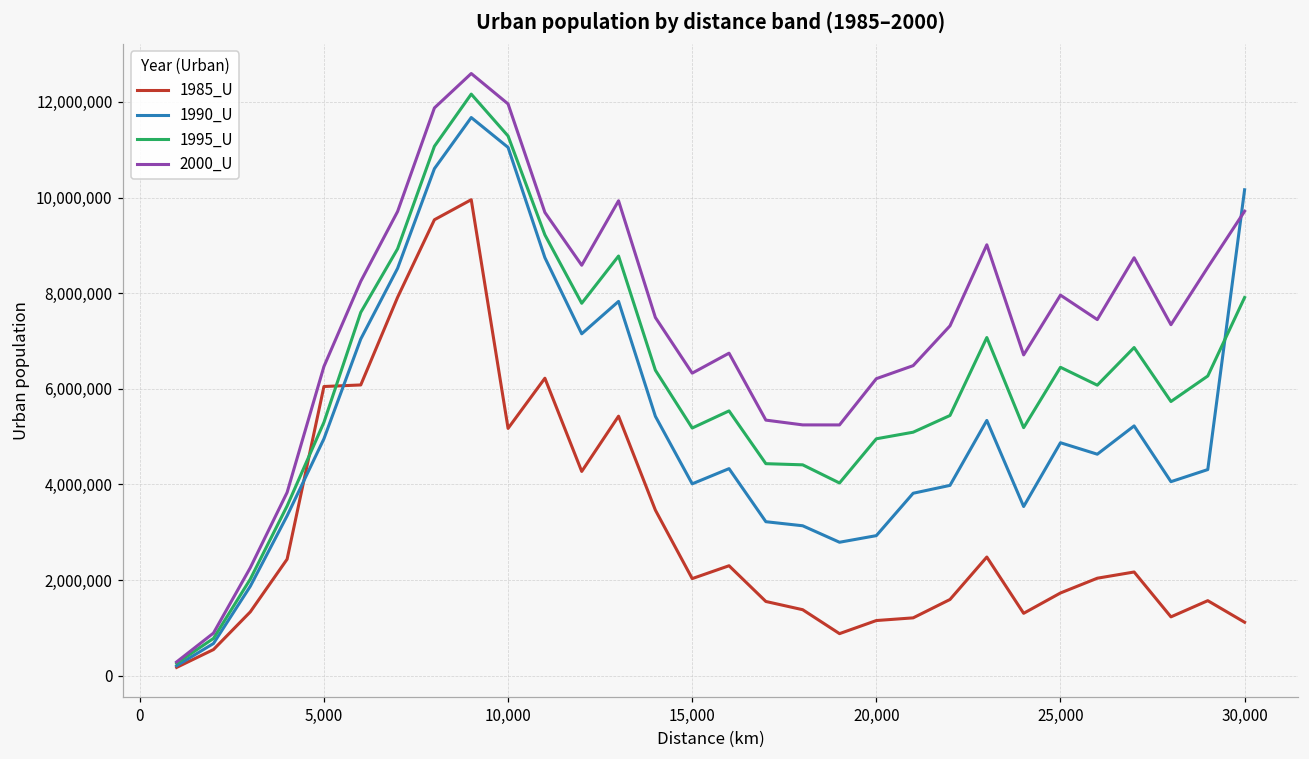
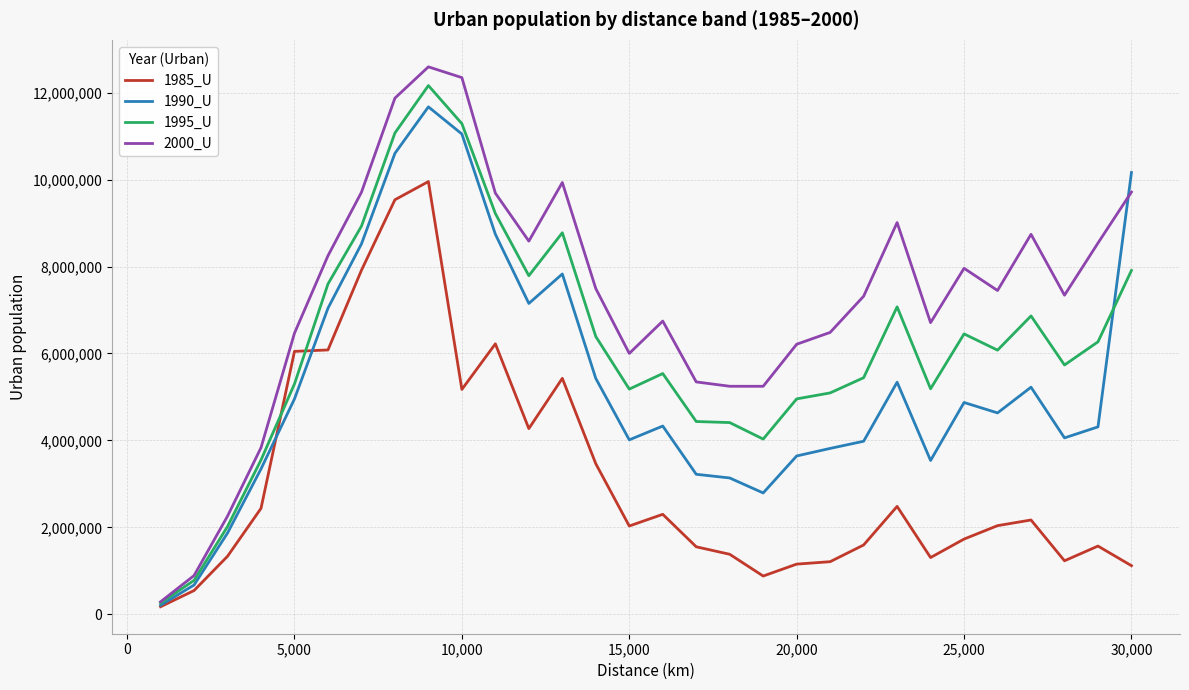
2000_U, 10,000: 12,000,000 -> 12,300,000
2000_U, 15,000: 6,300,000 -> 6,000,000
1990_U, 20,000: 2,900,000 -> 3,600,000
